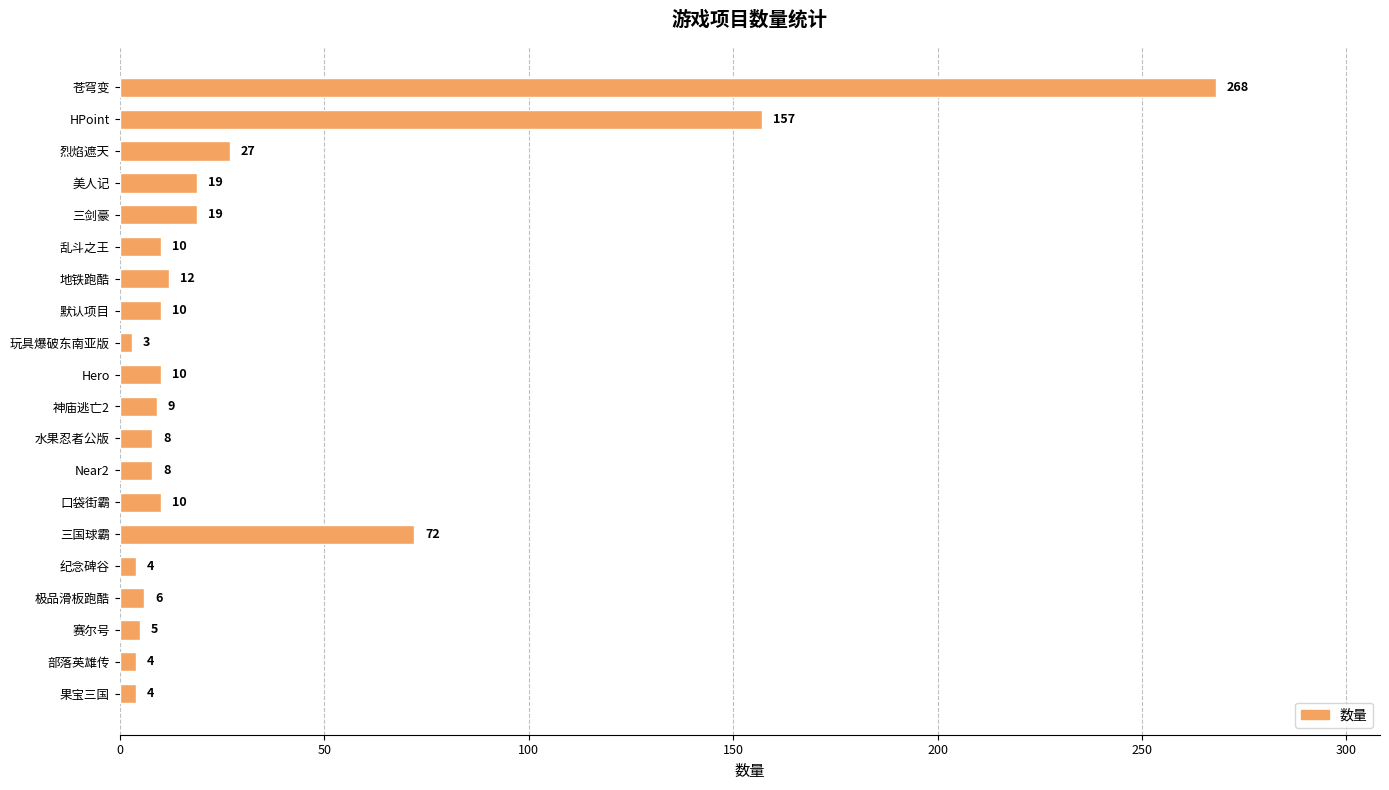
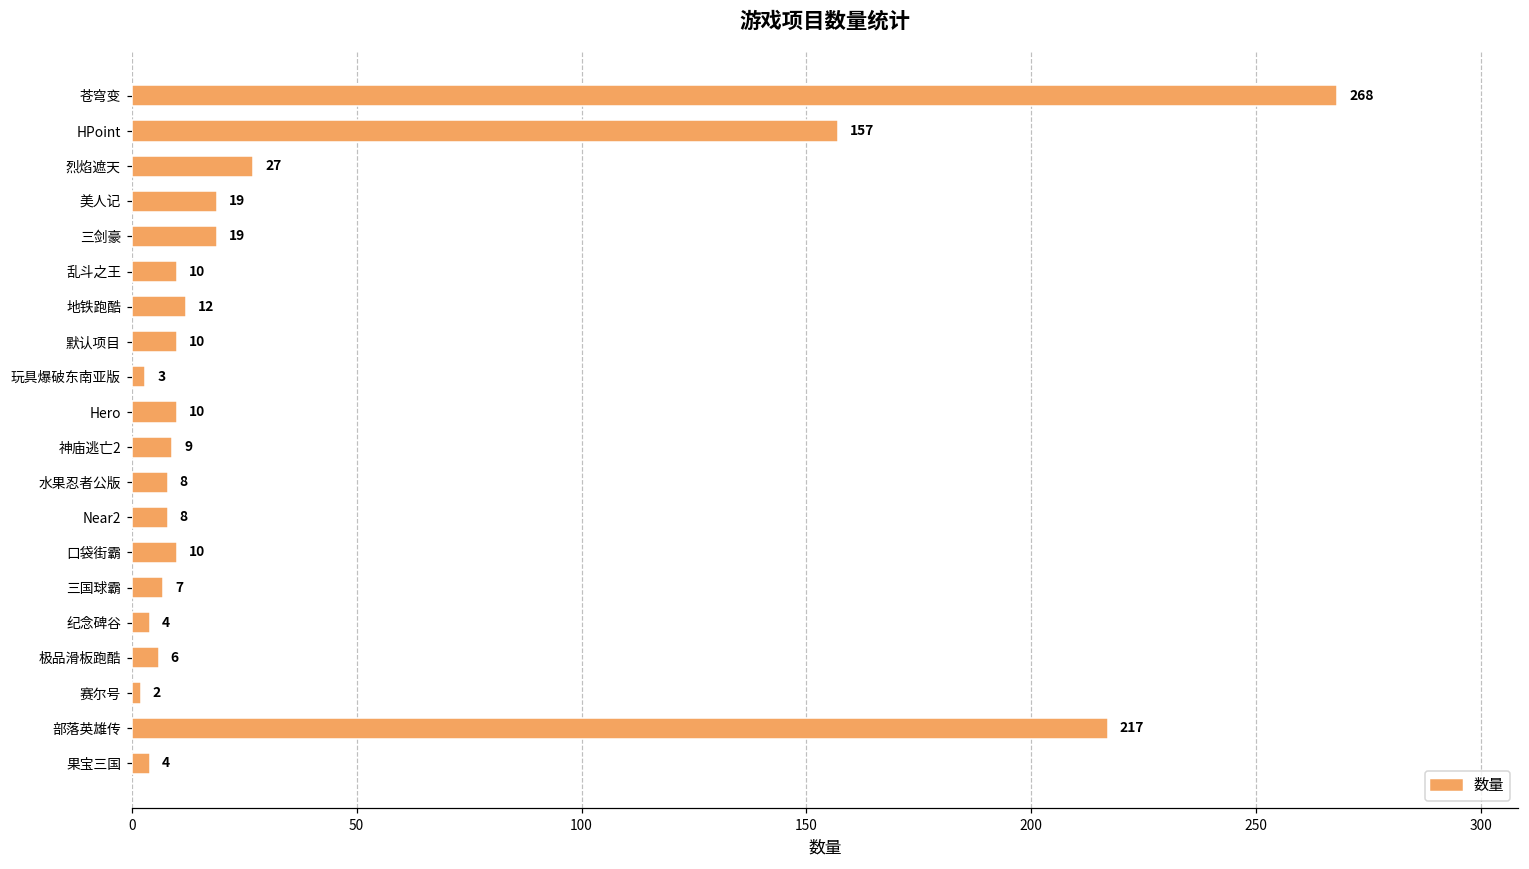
三国球霸: 72 -> 7
赛尔号: 5 -> 2
部落英雄传: 4 -> 217
